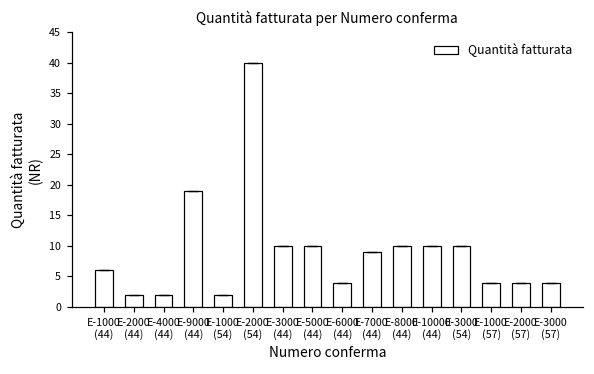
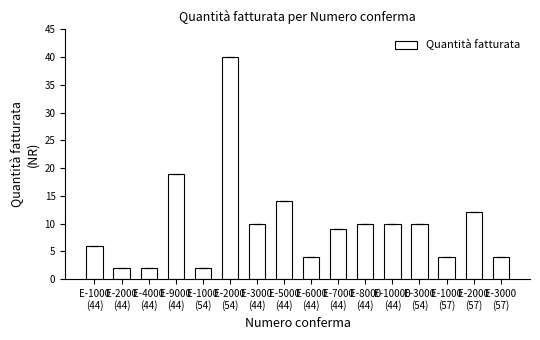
E-5000 (44): 10 -> 14
E-2000 (57): 4 -> 12
